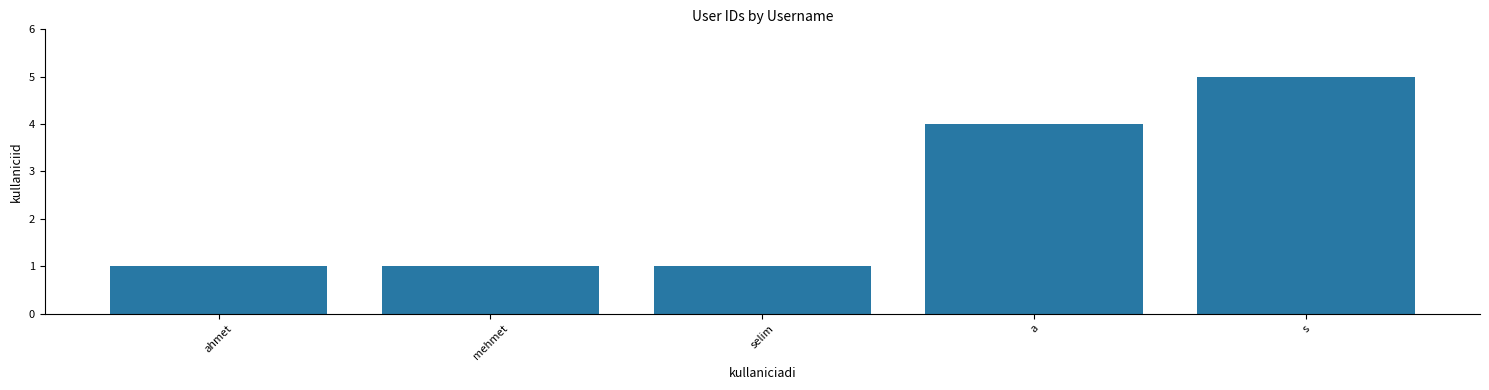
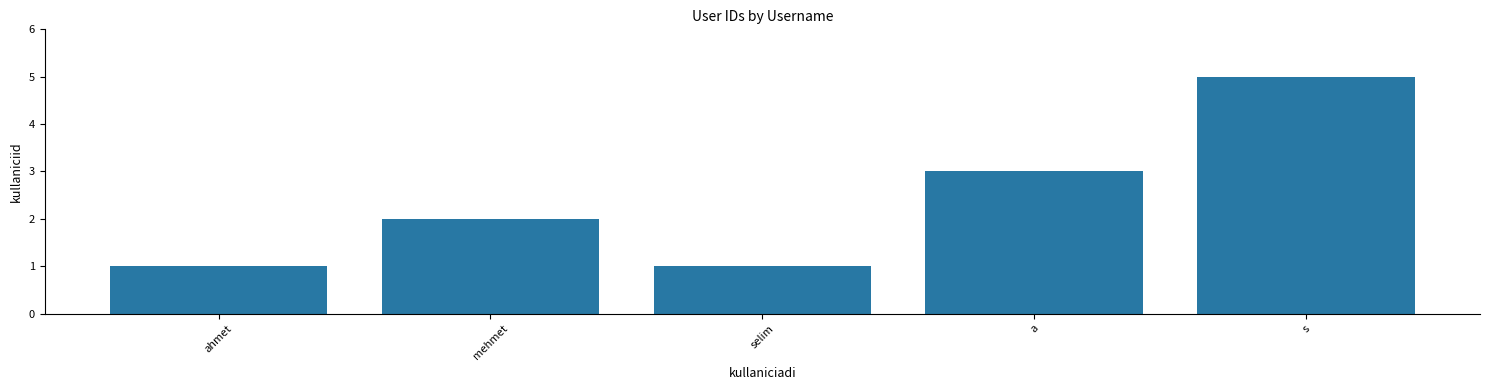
mehmet: 1 -> 2
a: 4 -> 3
